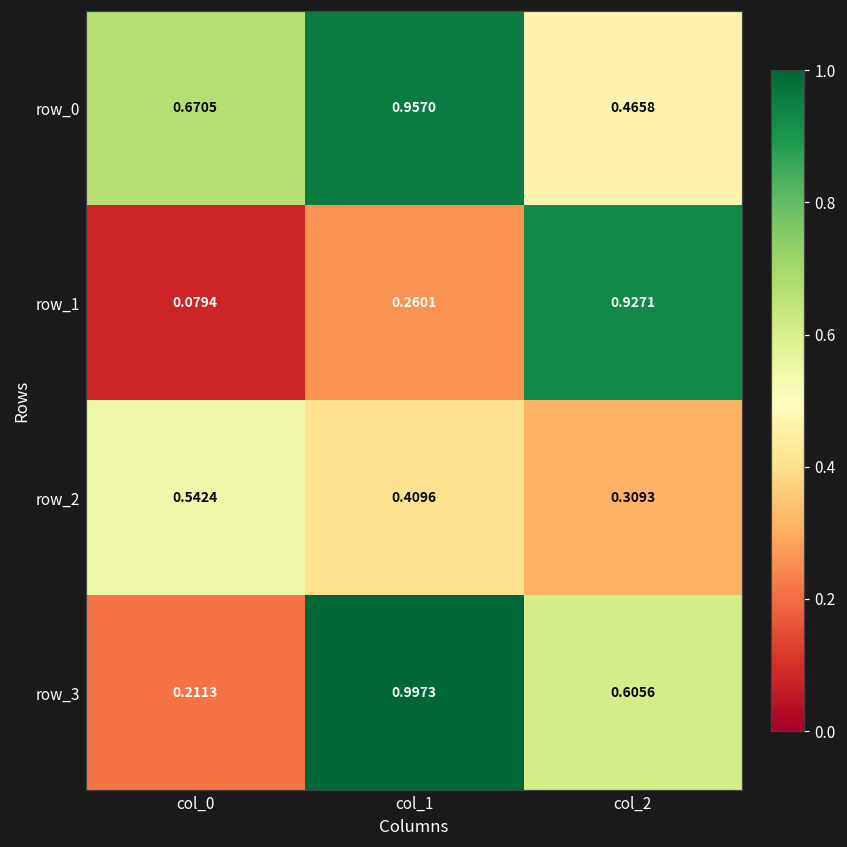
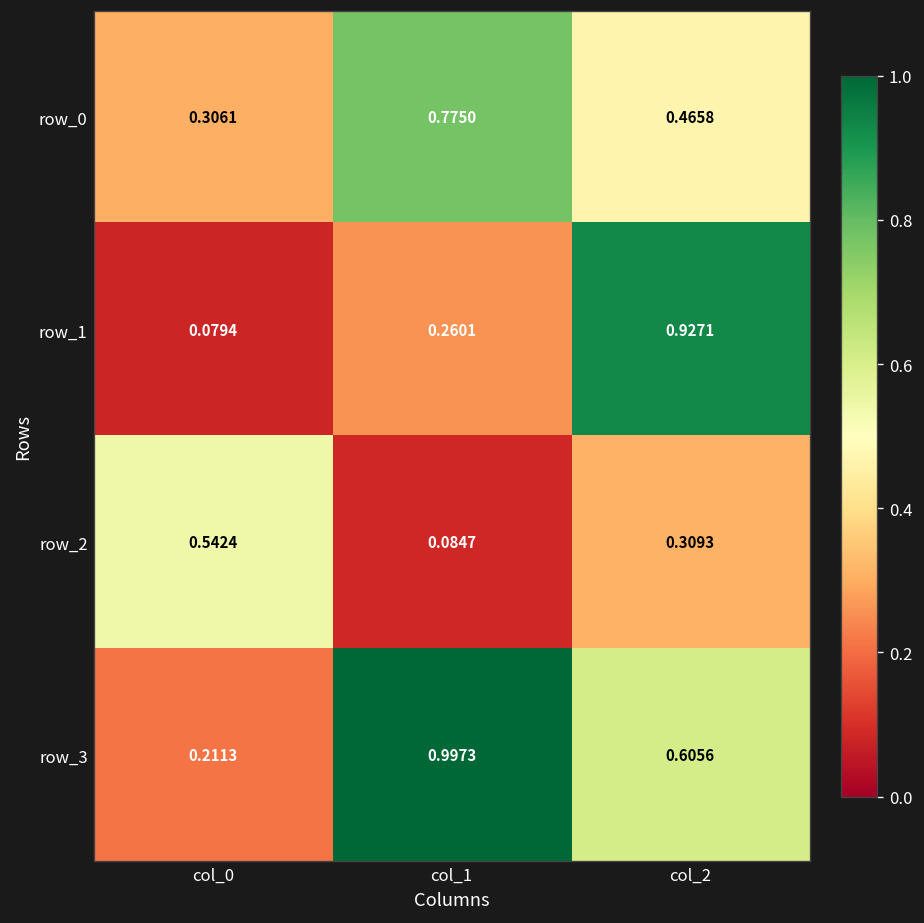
row_0, col_0: 0.6705 -> 0.3061
row_0, col_1: 0.9570 -> 0.7750
row_2, col_1: 0.4096 -> 0.0847
